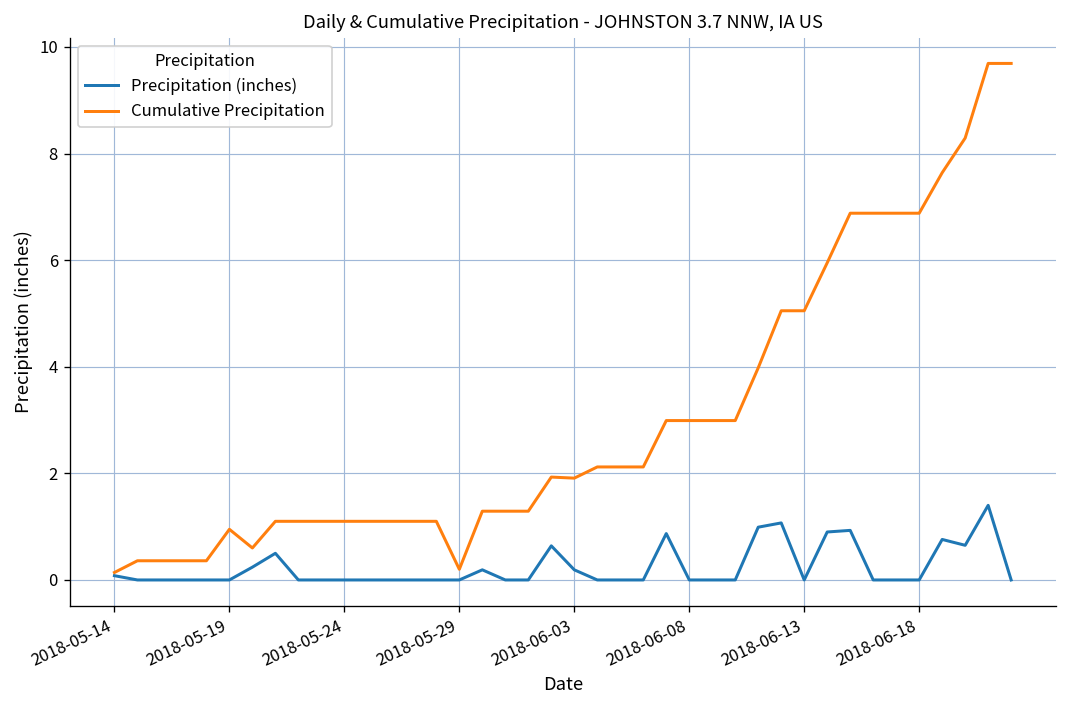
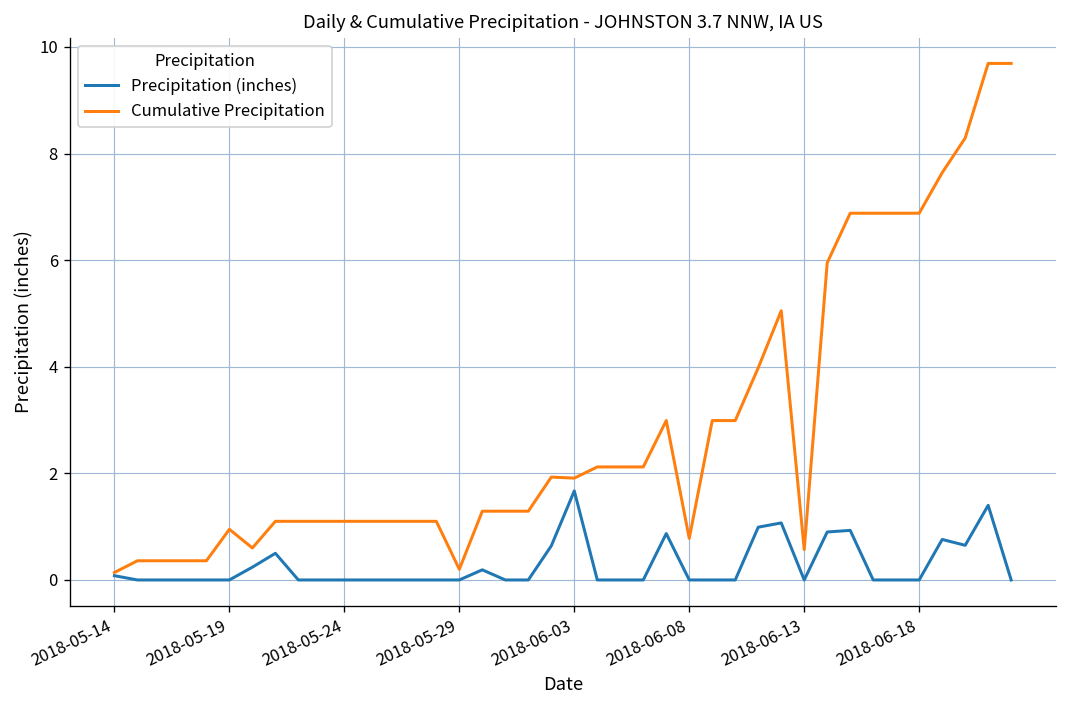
Precipitation (inches), 2018-06-03: 0.2 -> 1.7
Cumulative Precipitation, 2018-06-08: 3.0 -> 0.8
Cumulative Precipitation, 2018-06-13: 5.1 -> 0.6
